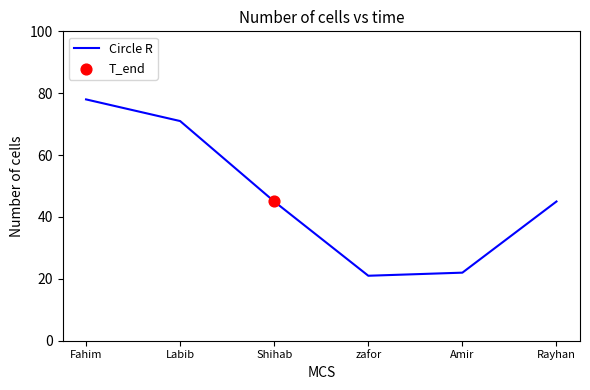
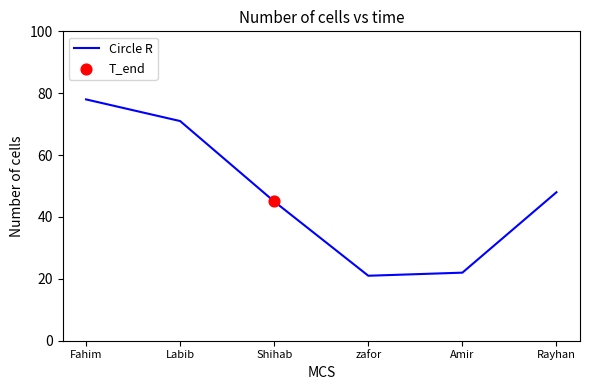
Circle R, Rayhan: 45 -> 48
